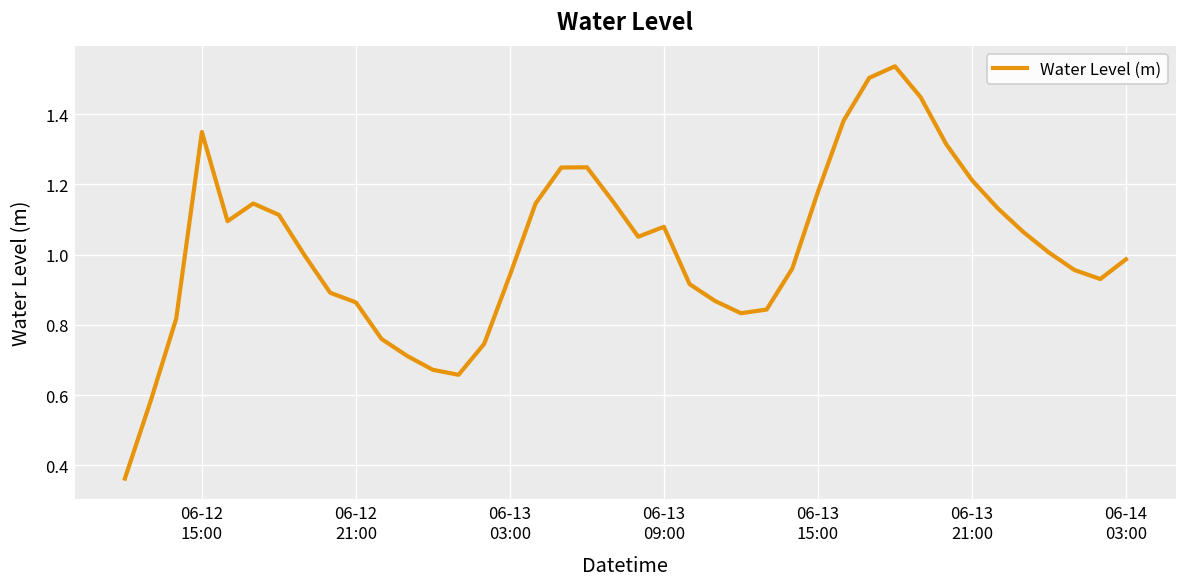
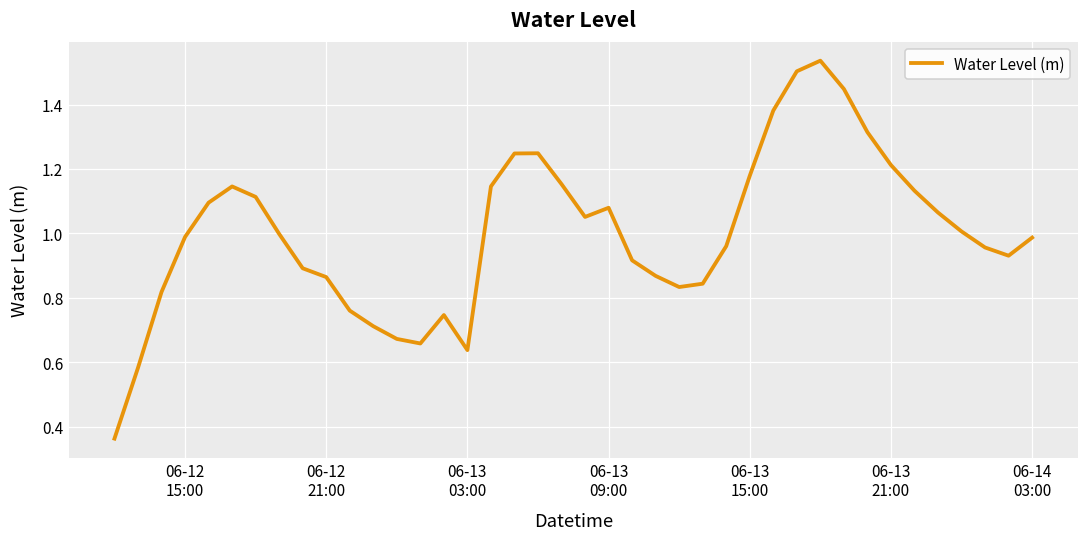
06-12 15:00: 1.35 -> 0.99
06-13 03:00: 0.94 -> 0.64
